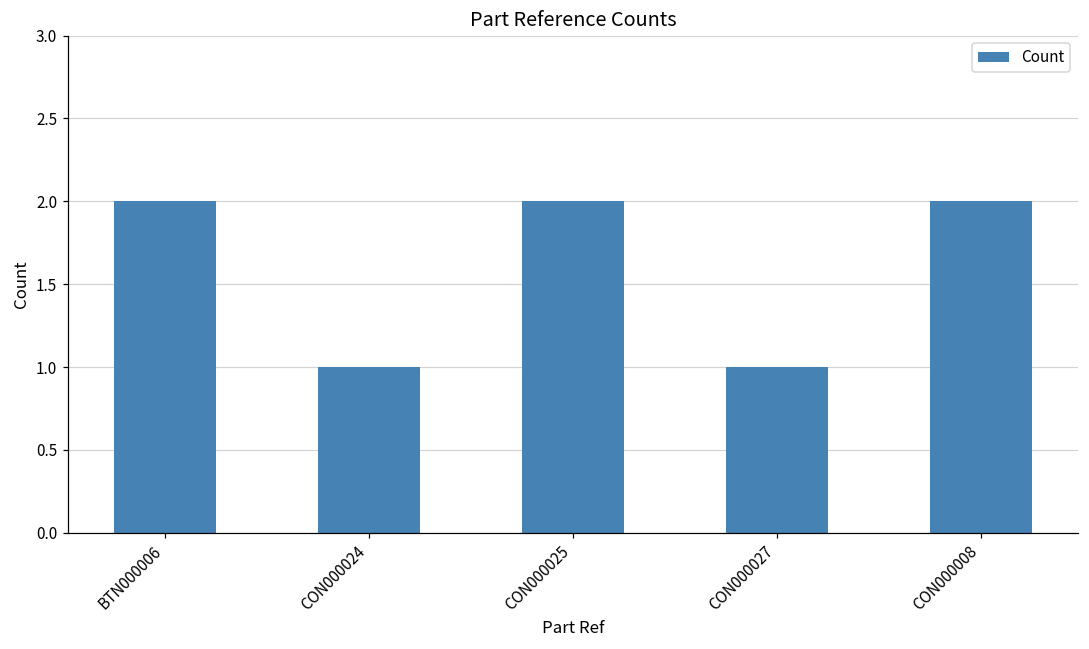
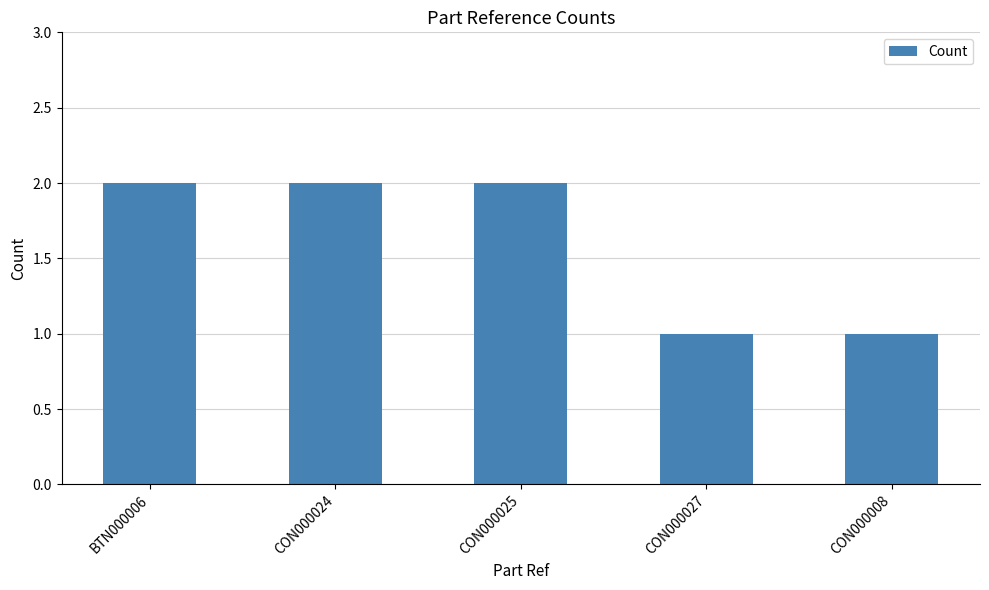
CON000024: 1 -> 2
CON000008: 2 -> 1
